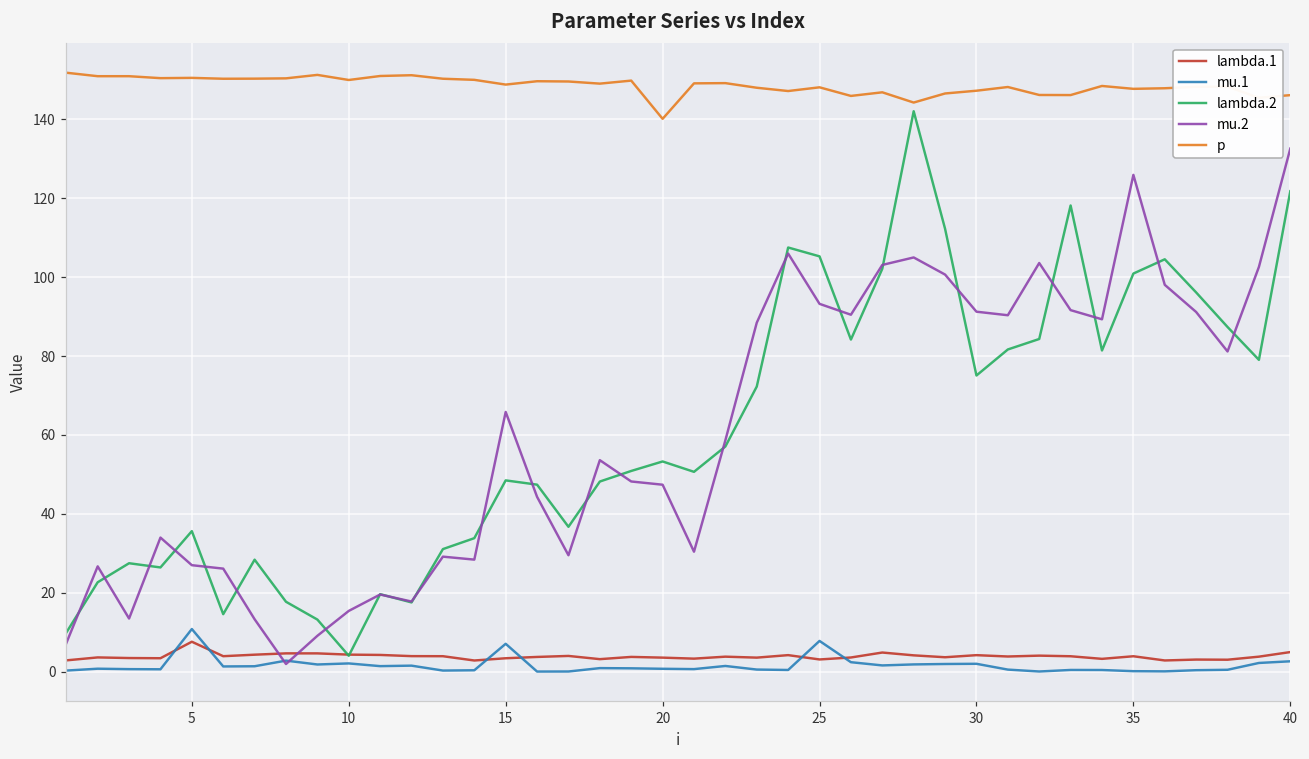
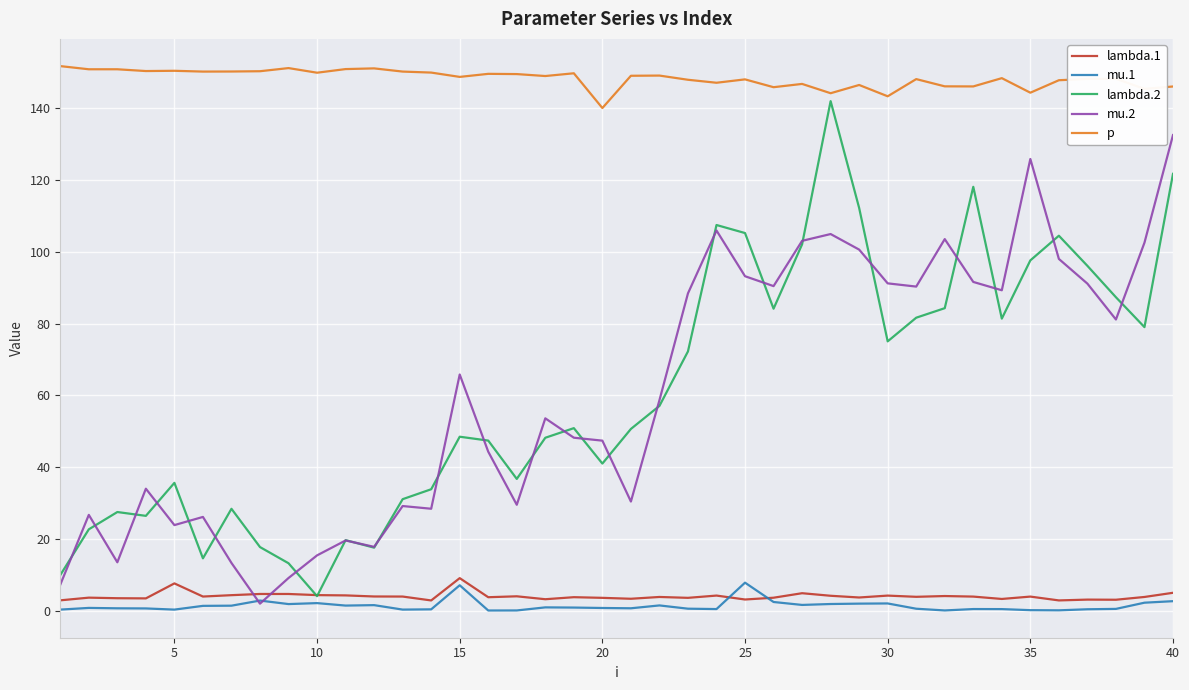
mu.1, 5: 11 -> 0
mu.2, 5: 27 -> 24
lambda.1, 15: 3 -> 9
lambda.2, 20: 53 -> 41
p, 30: 147 -> 143
lambda.2, 35: 101 -> 98
p, 35: 148 -> 144
